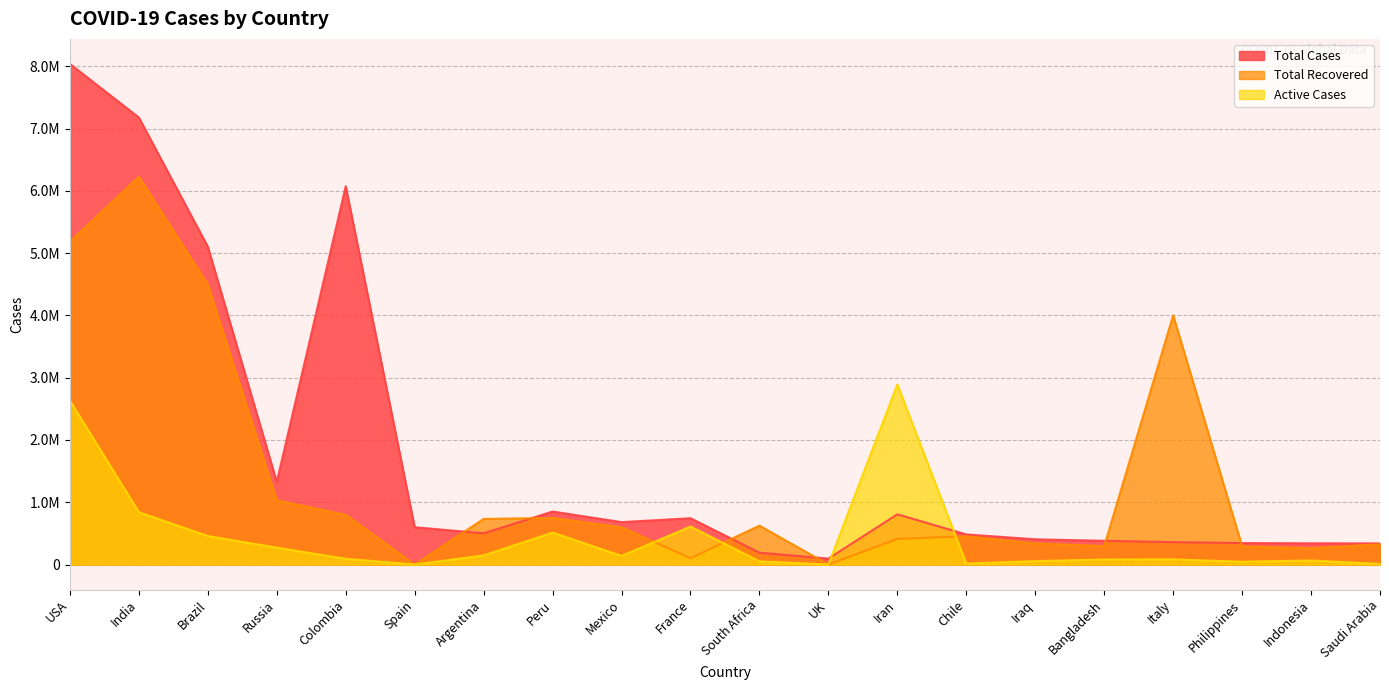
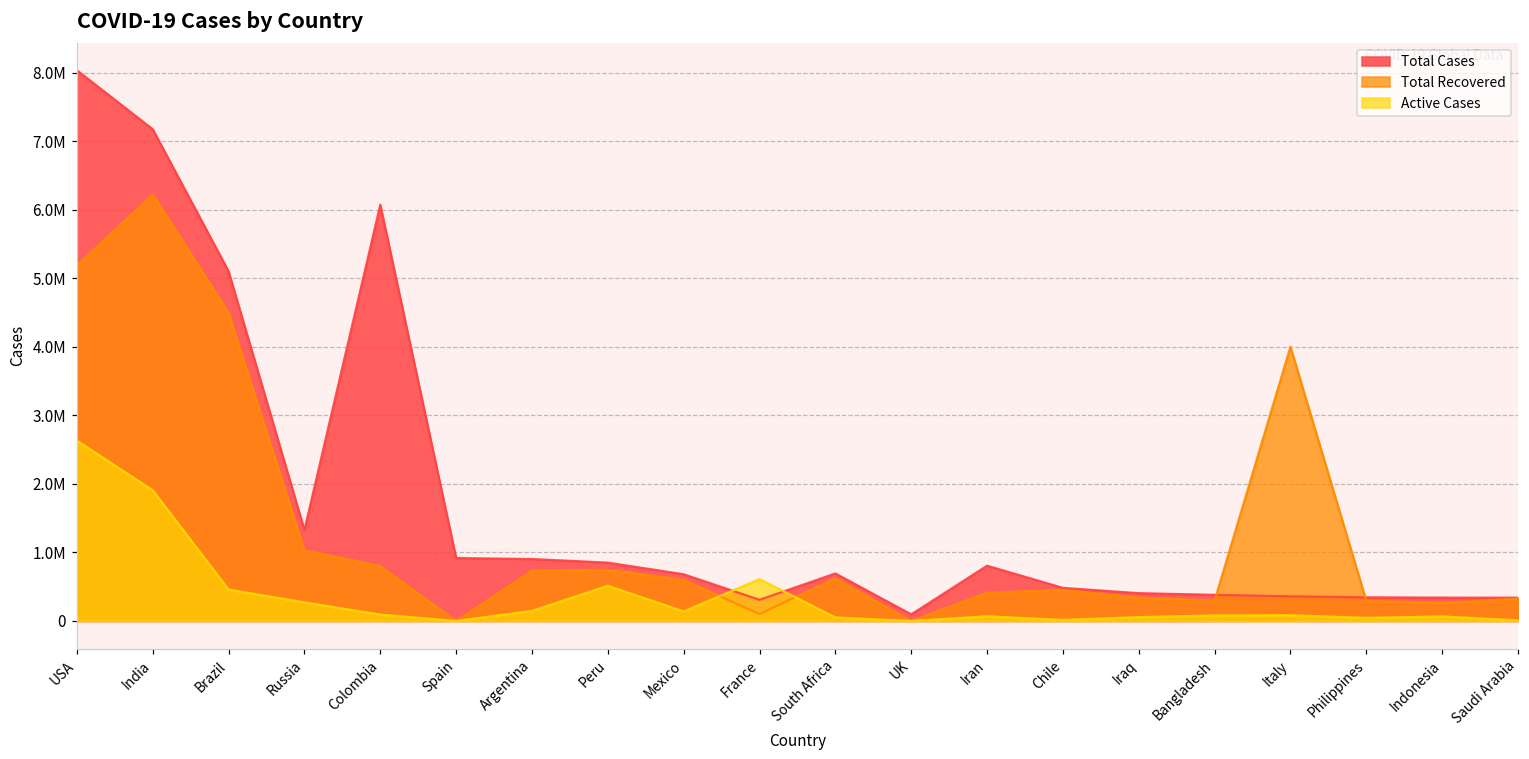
Active Cases, India: 800000 -> 1900000
Total Cases, Spain: 600000 -> 900000
Total Cases, Argentina: 500000 -> 900000
Total Cases, France: 700000 -> 300000
Total Cases, South Africa: 200000 -> 700000
Active Cases, Iran: 2900000 -> 100000
